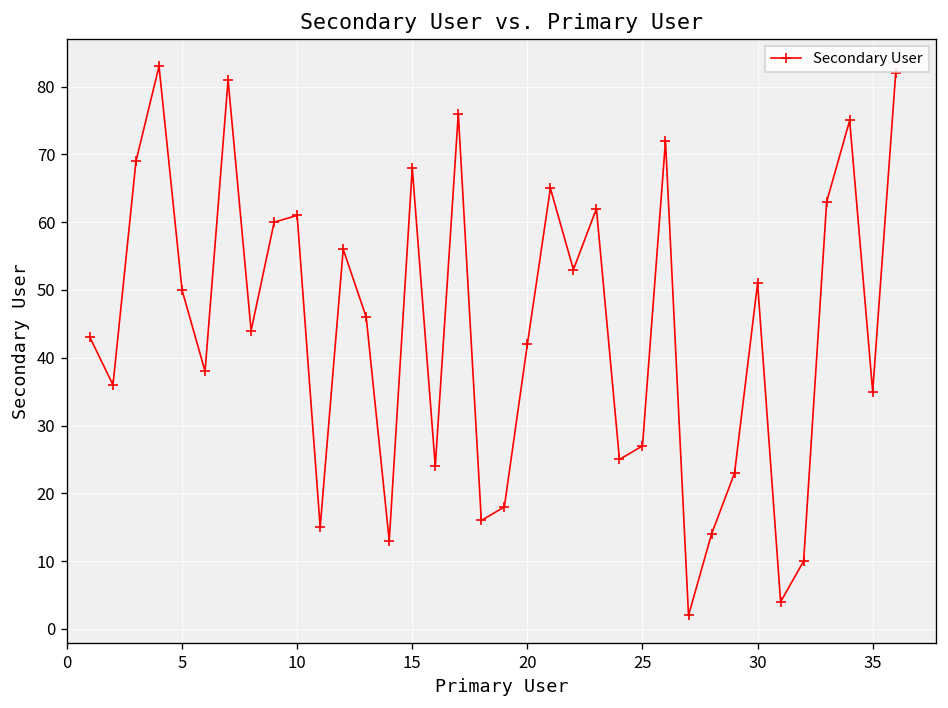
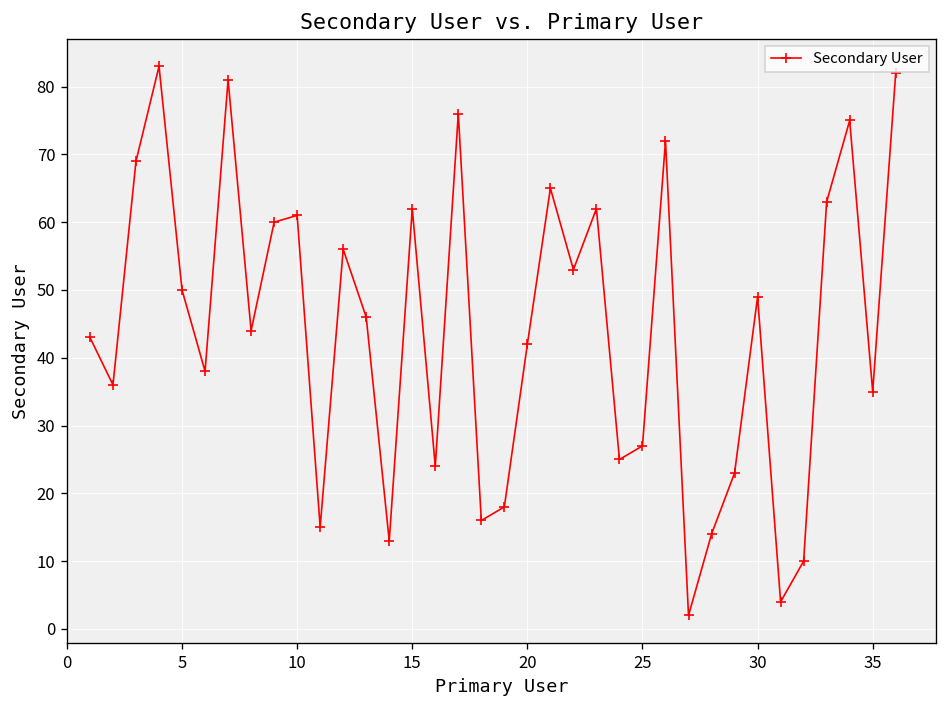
15: 68 -> 62
30: 51 -> 49
